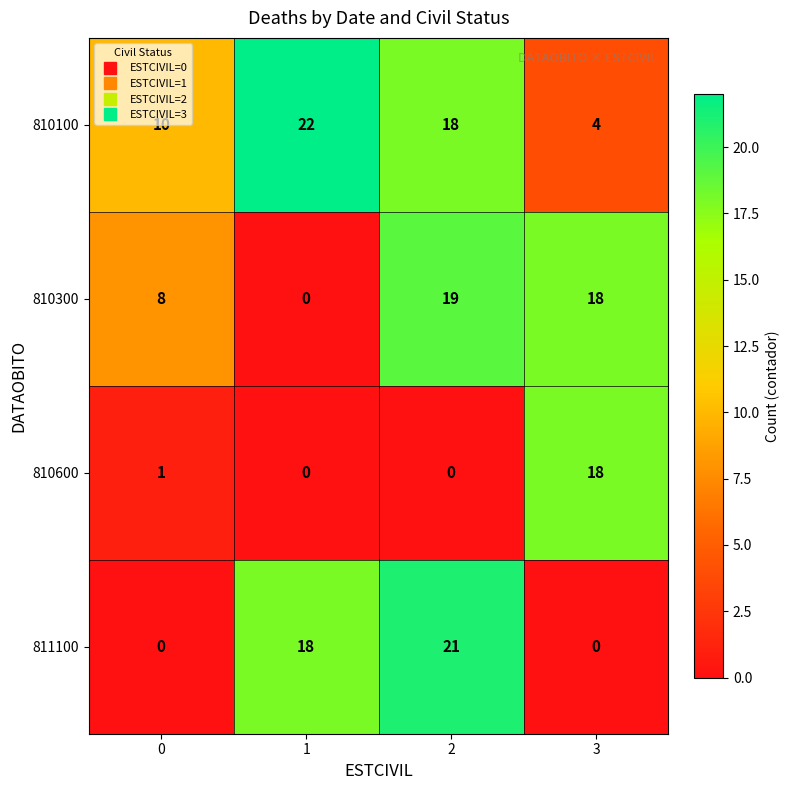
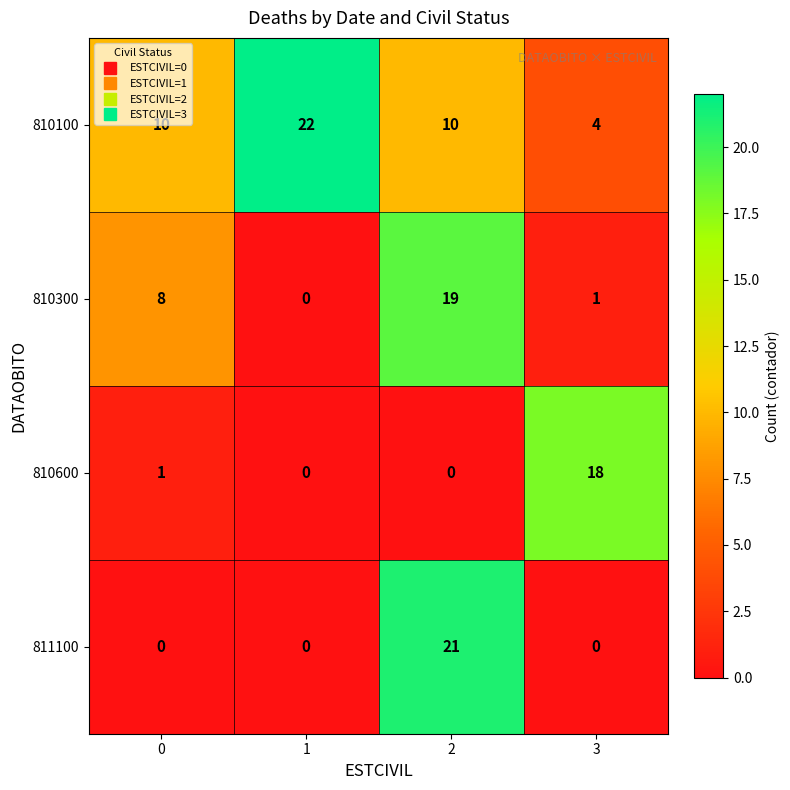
810100, 2: 18 -> 10
810300, 3: 18 -> 1
811100, 1: 18 -> 0
